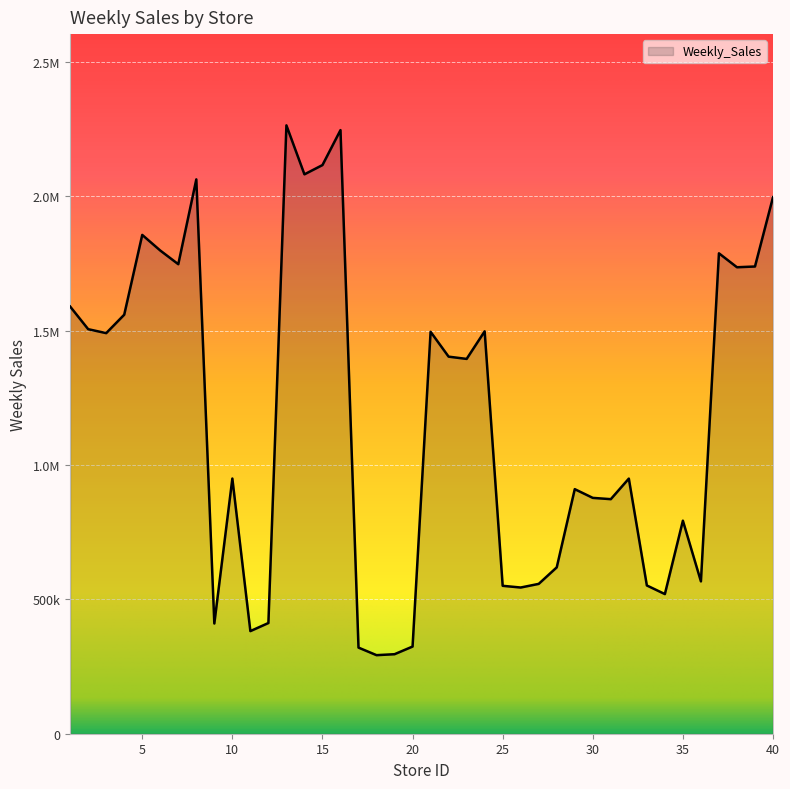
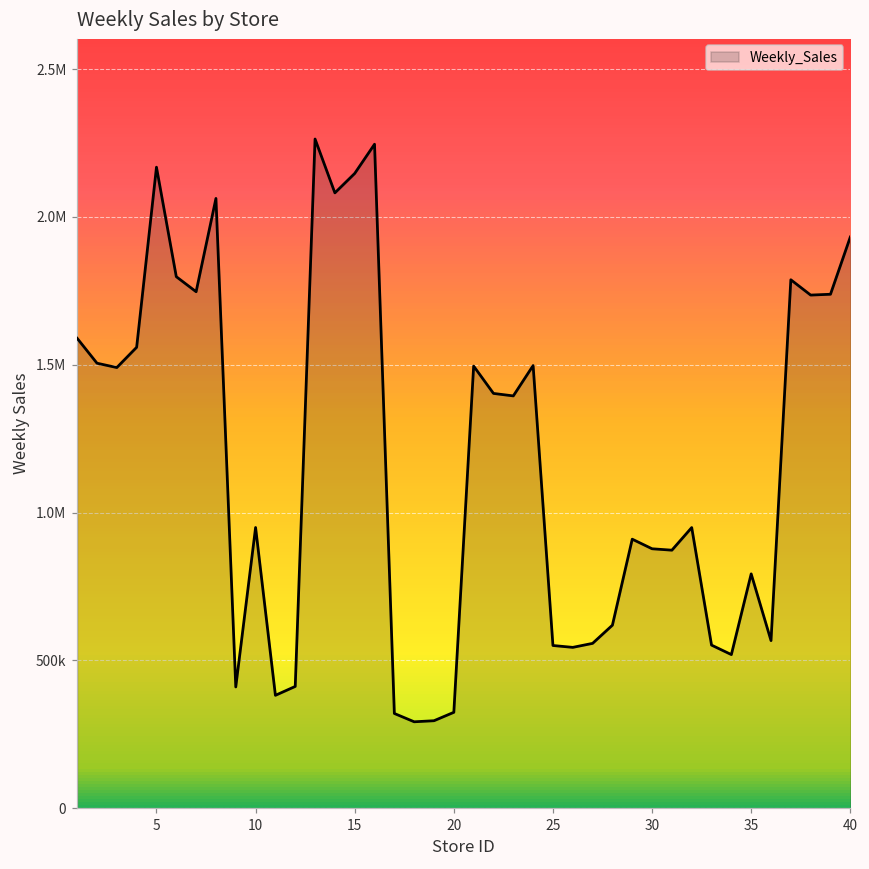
5: 1860000 -> 2170000
15: 2120000 -> 2150000
40: 2000000 -> 1930000
